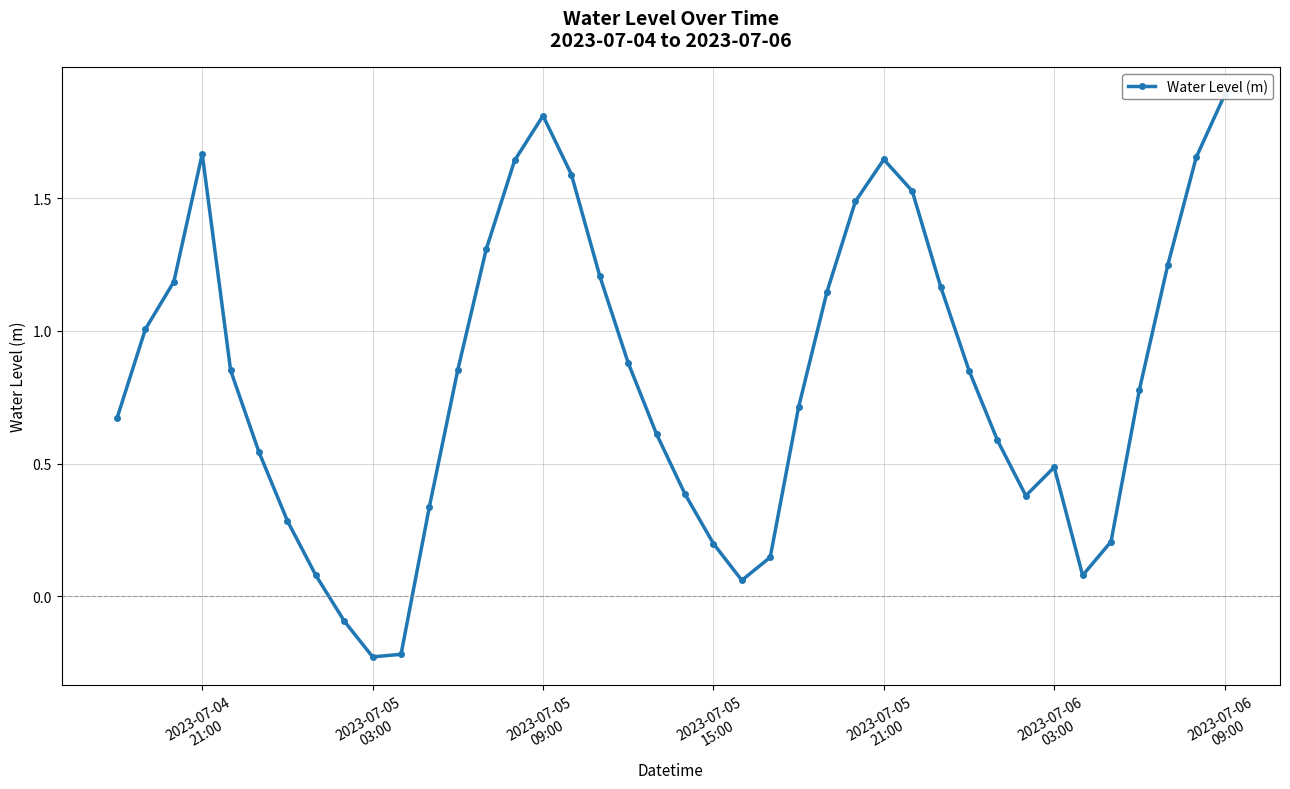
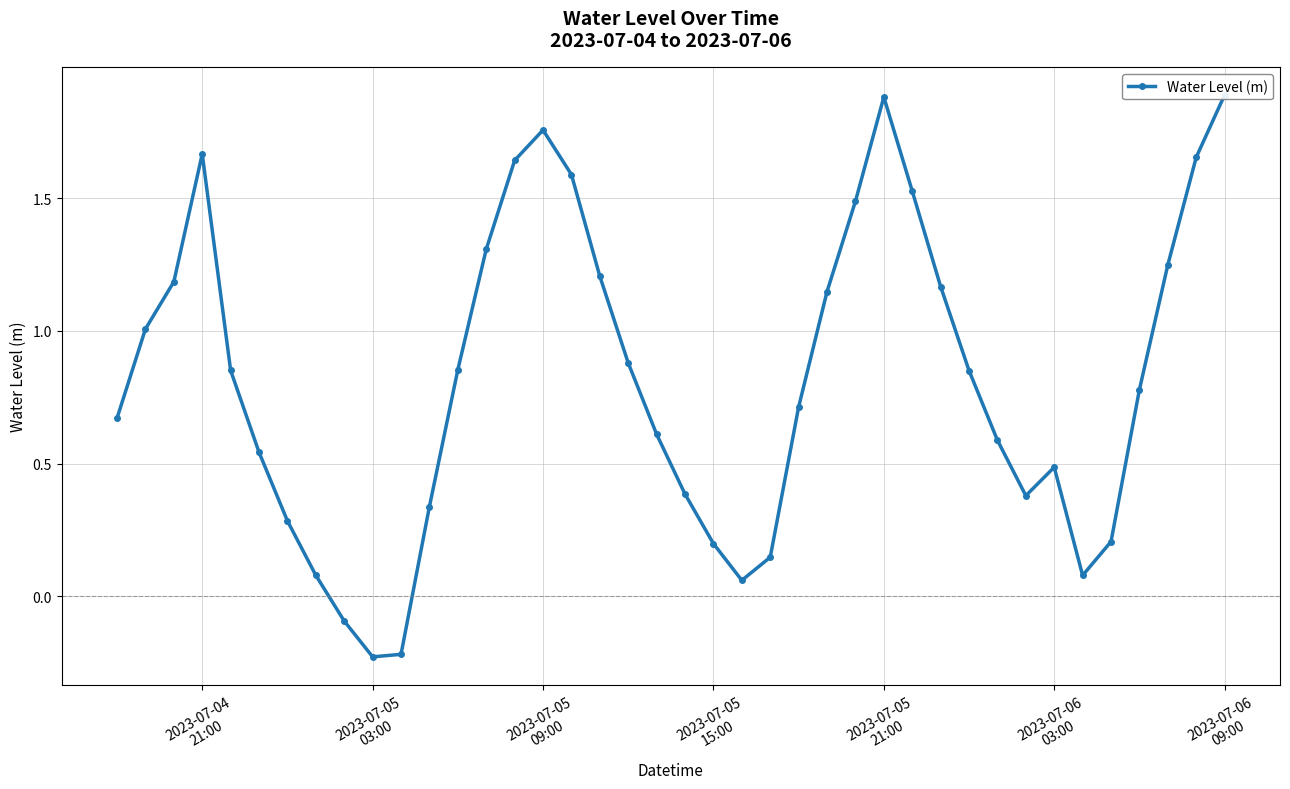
2023-07-05 09:00: 1.81 -> 1.76
2023-07-05 21:00: 1.65 -> 1.88
